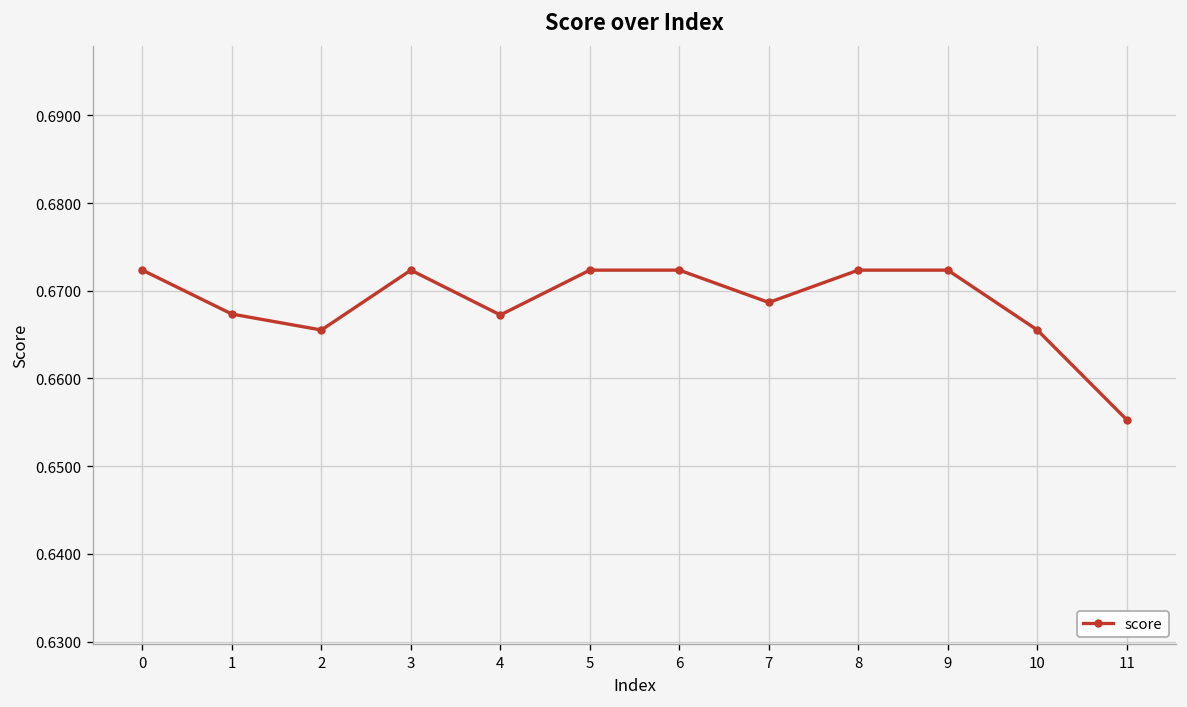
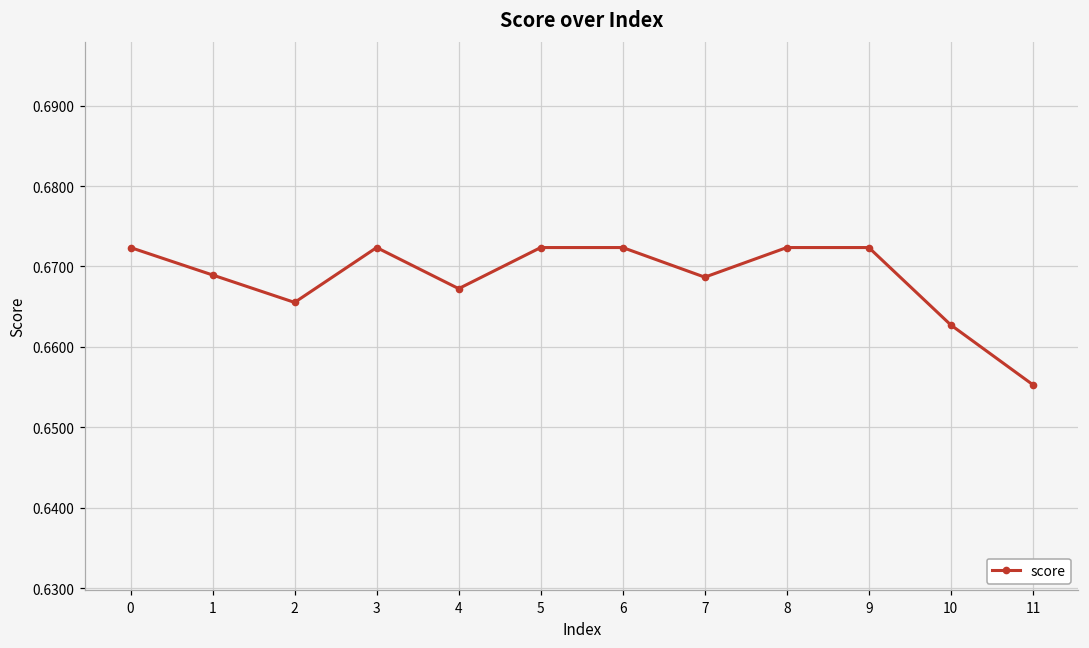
1: 0.667 -> 0.669
10: 0.666 -> 0.663
